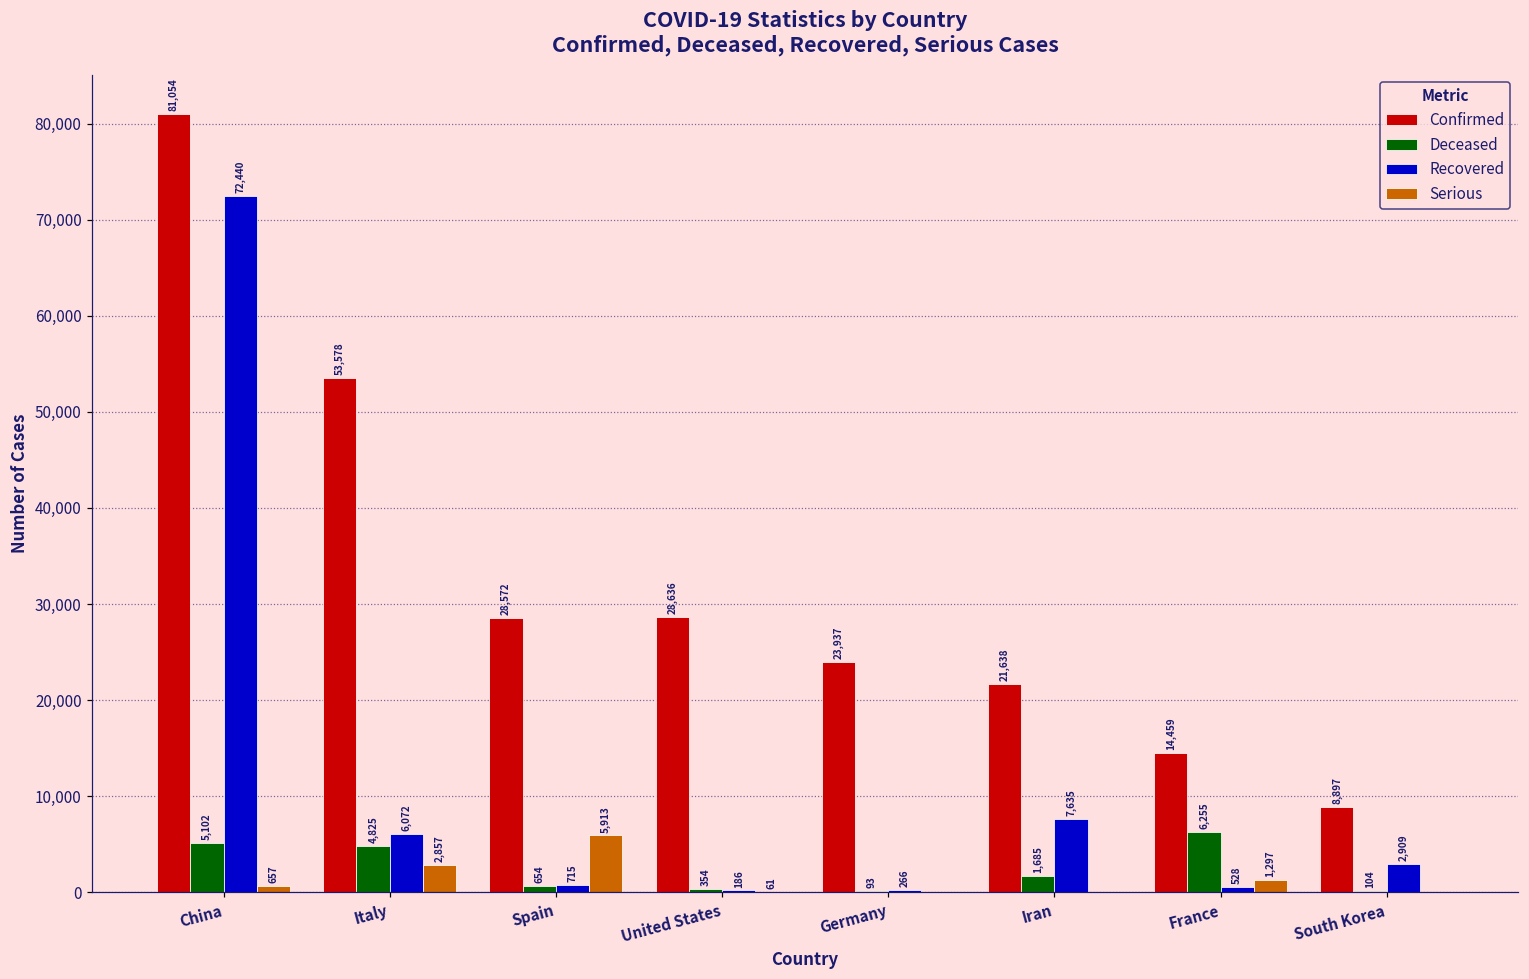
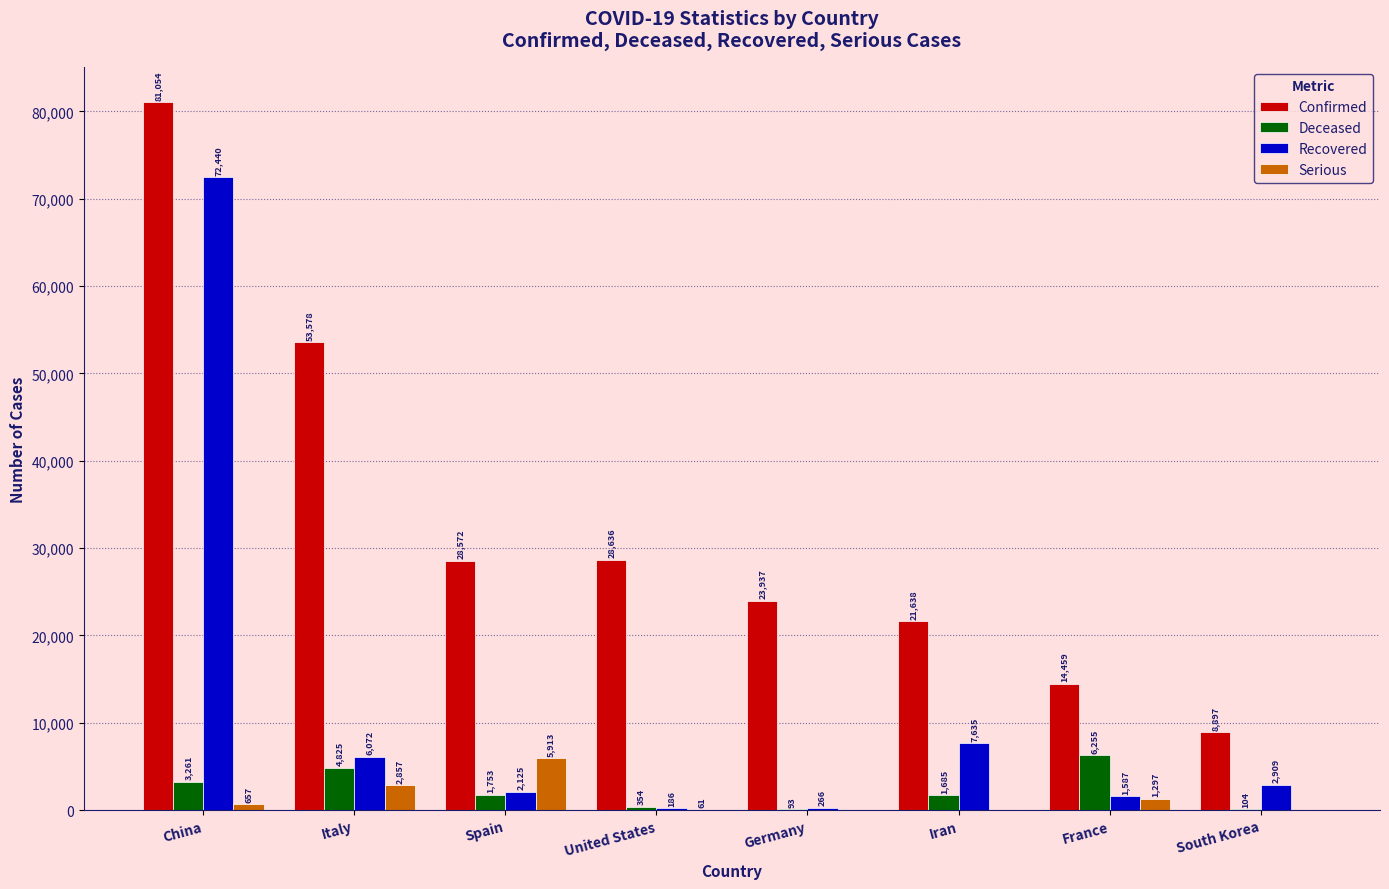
Deceased, China: 5,102 -> 3,261
Deceased, Spain: 654 -> 1,753
Recovered, Spain: 715 -> 2,125
Recovered, France: 528 -> 1,587
